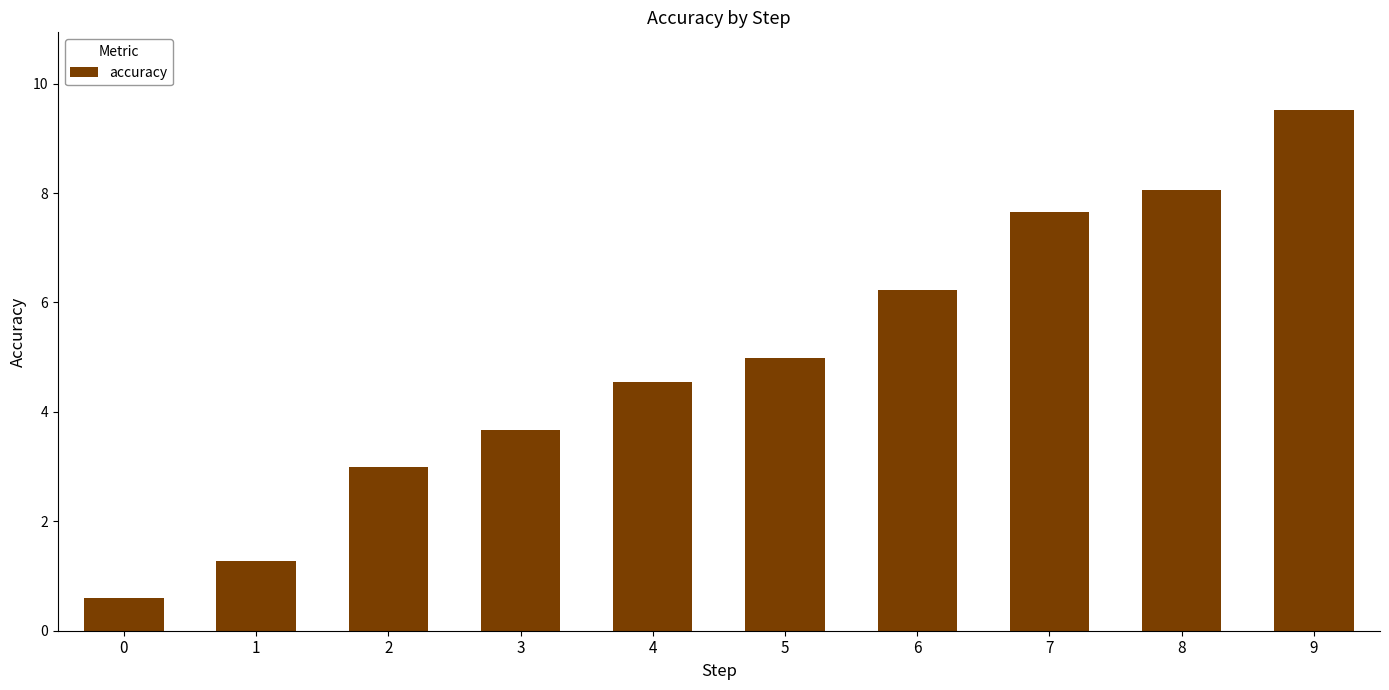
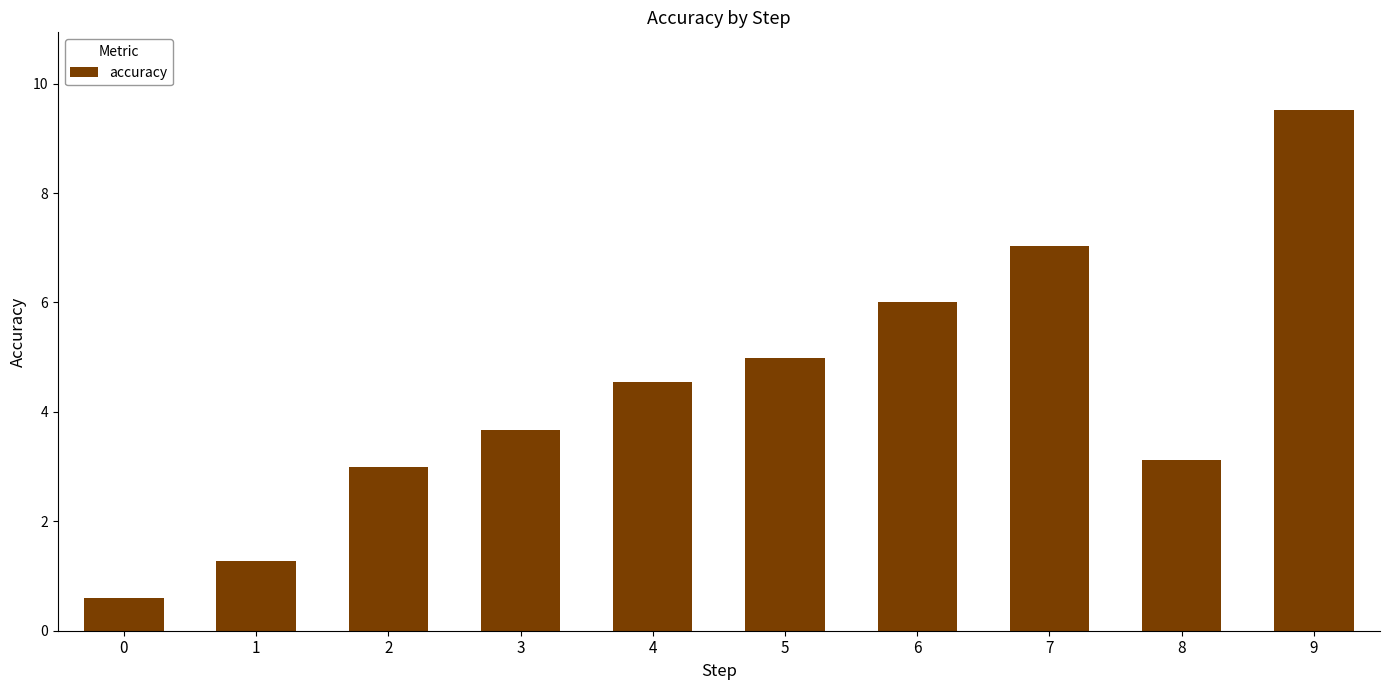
6: 6.2 -> 6.0
7: 7.7 -> 7.0
8: 8.1 -> 3.1
